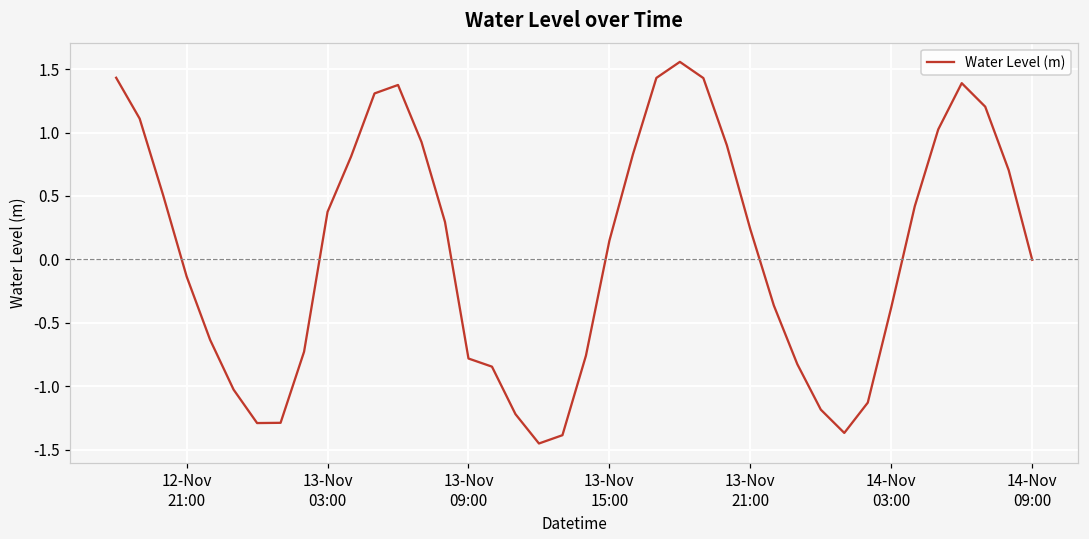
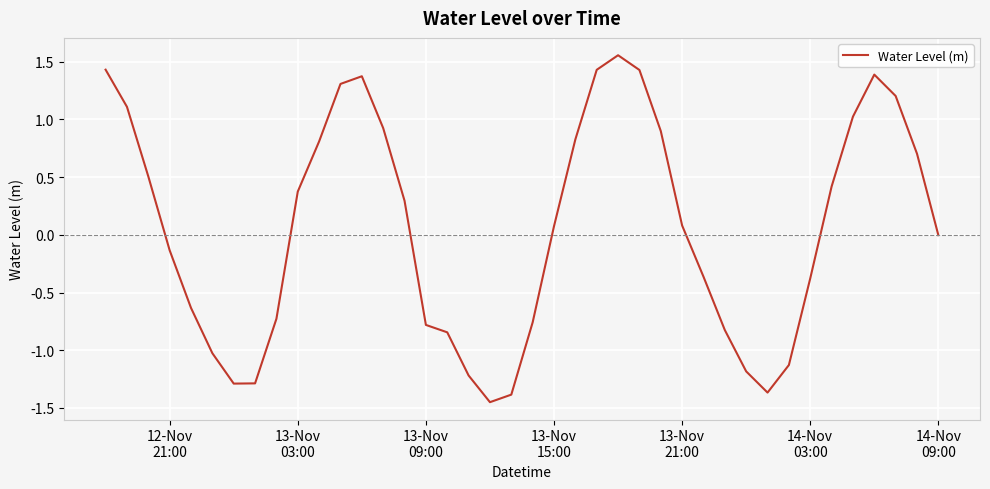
13-Nov 15:00: 0.15 -> 0.08
13-Nov 21:00: 0.24 -> 0.08
